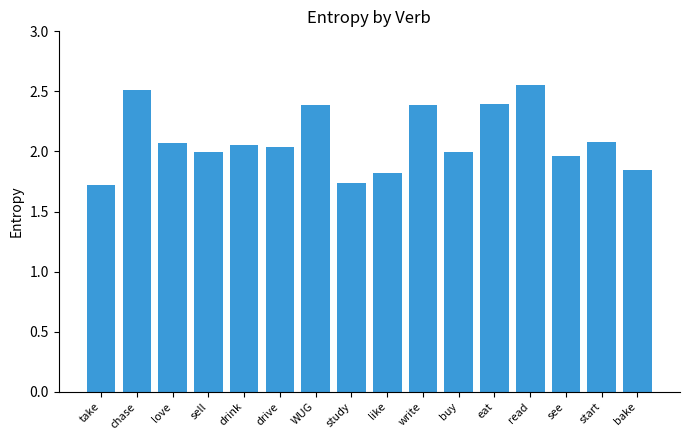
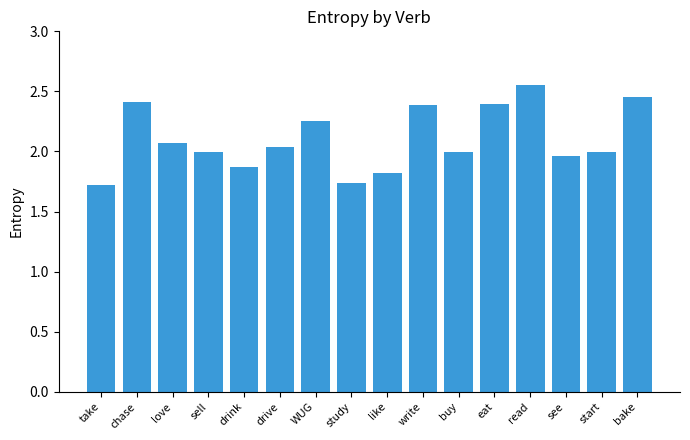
chase: 2.51 -> 2.41
drink: 2.06 -> 1.87
WUG: 2.39 -> 2.25
start: 2.08 -> 1.99
bake: 1.85 -> 2.45
